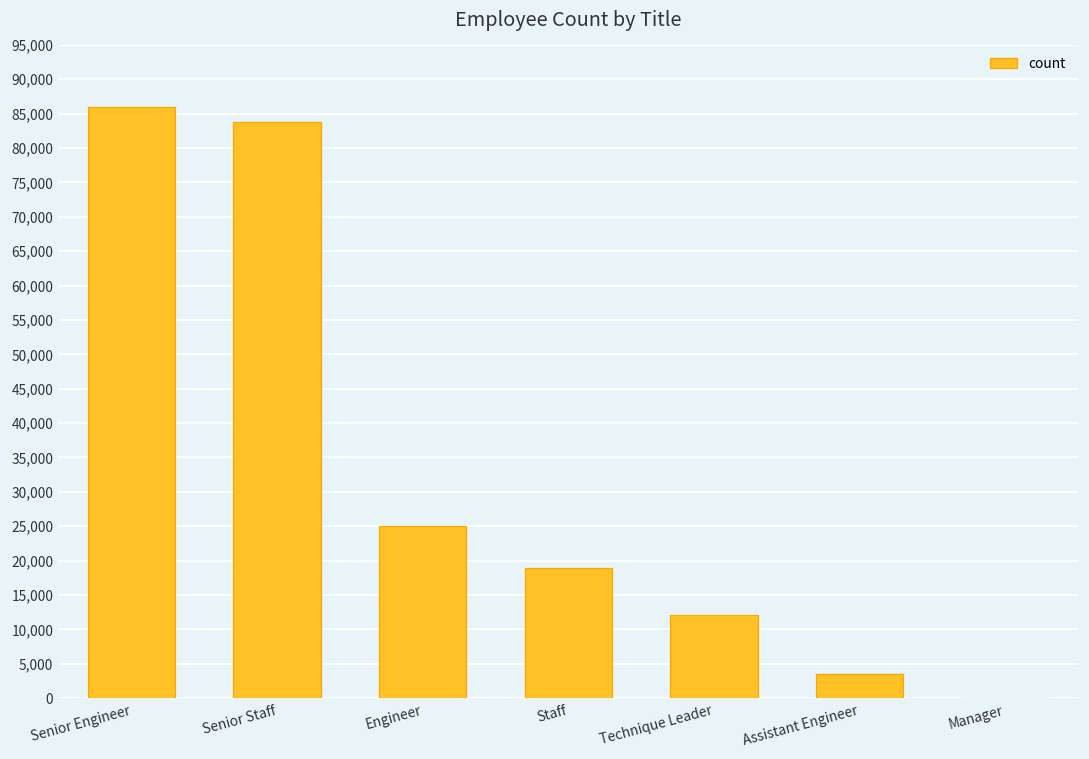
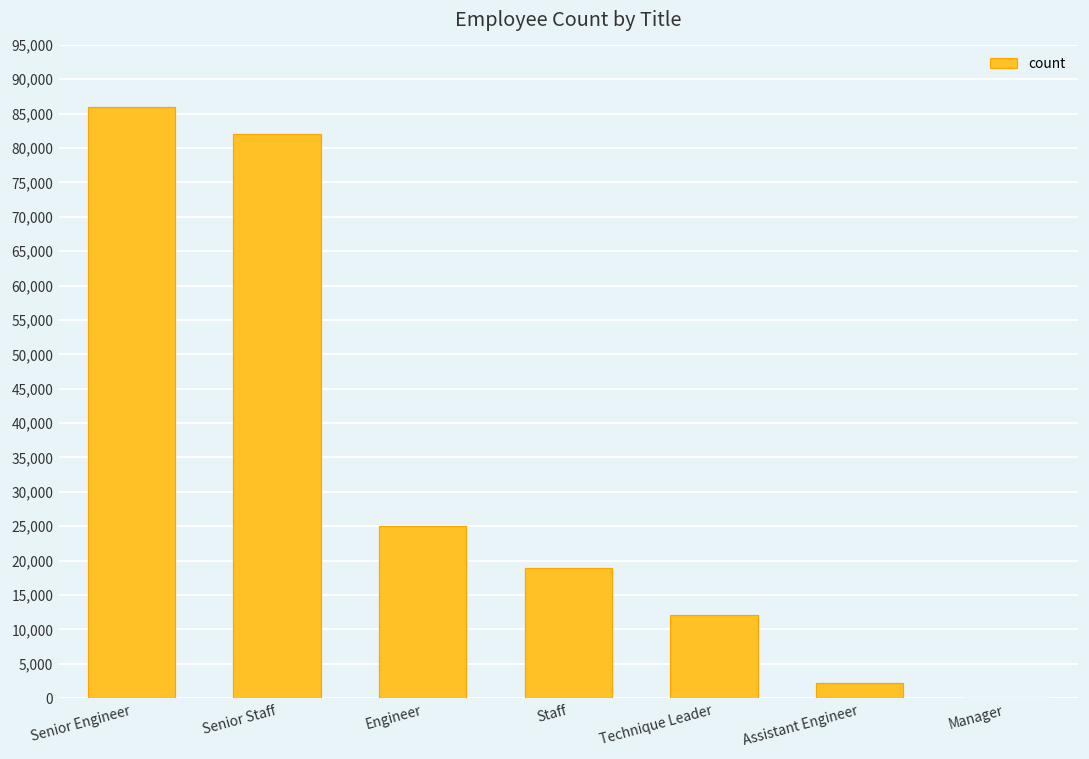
Senior Staff: 84,000 -> 82,000
Assistant Engineer: 4,000 -> 2,000
